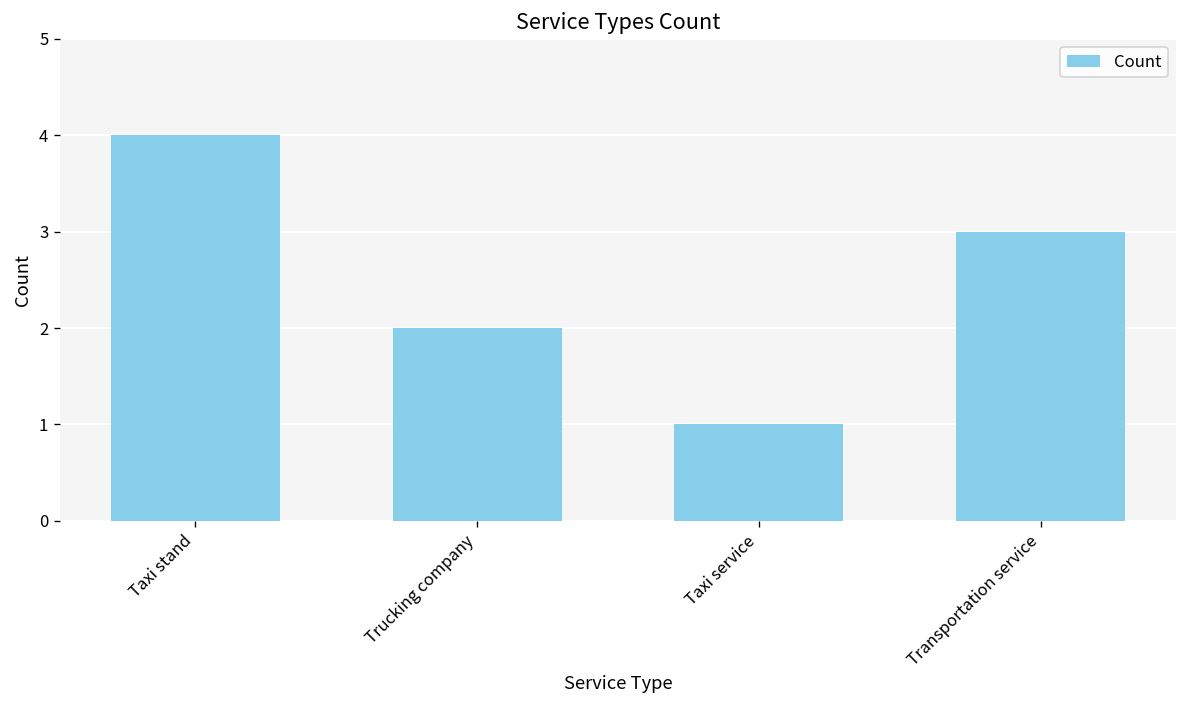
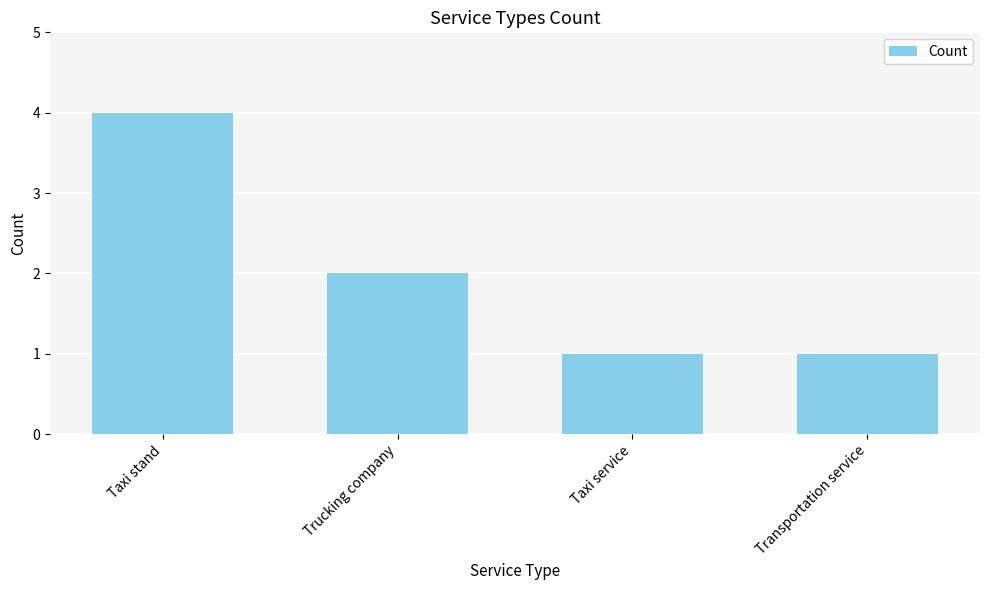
Transportation service: 3 -> 1
